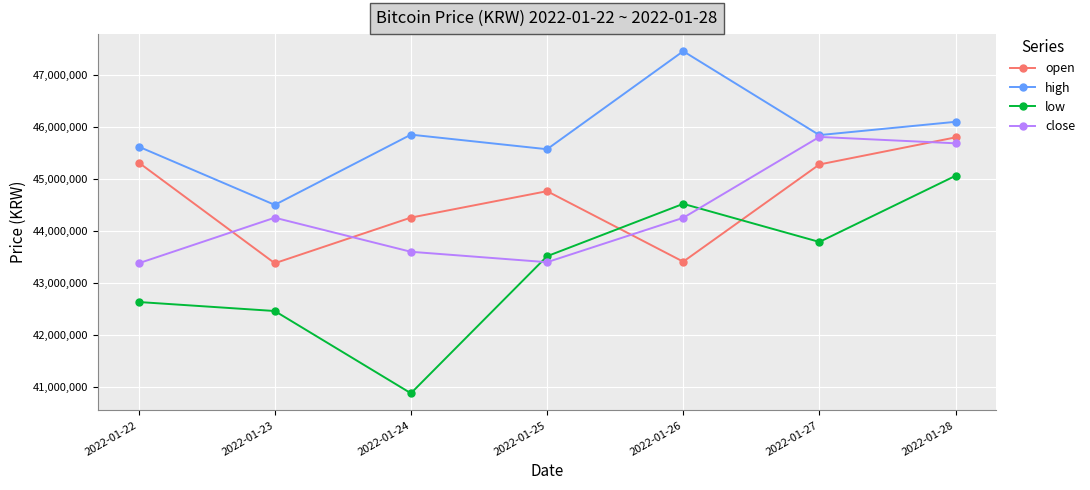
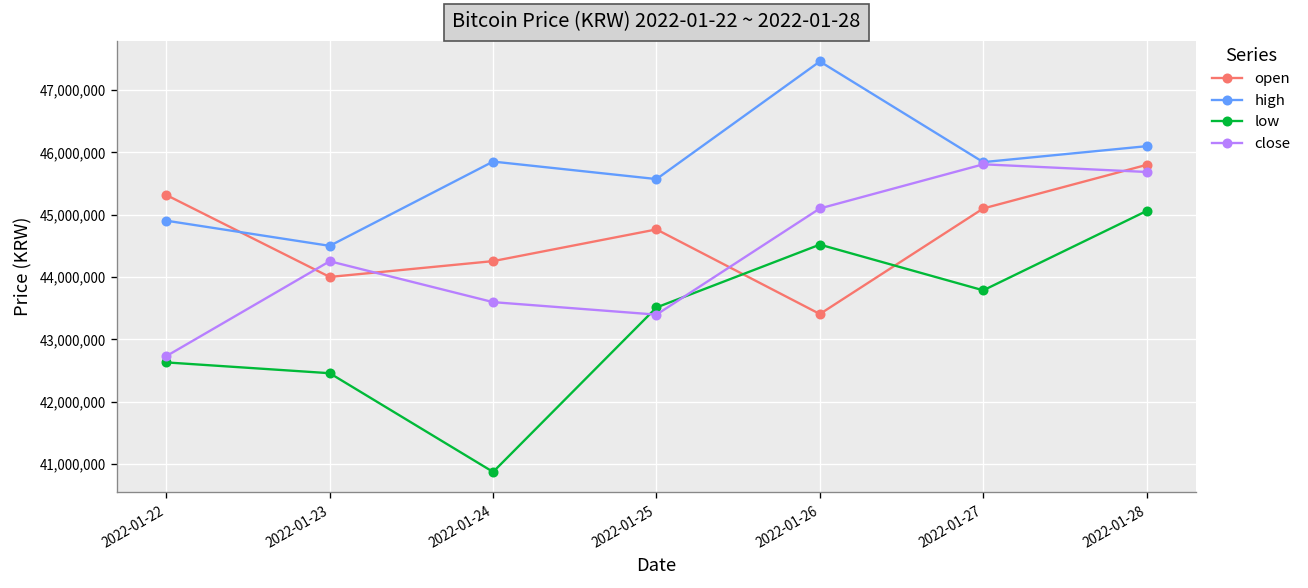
high, 2022-01-22: 45,600,000 -> 44,900,000
close, 2022-01-22: 43,400,000 -> 42,700,000
open, 2022-01-23: 43,400,000 -> 44,000,000
close, 2022-01-26: 44,300,000 -> 45,100,000
open, 2022-01-27: 45,300,000 -> 45,100,000
